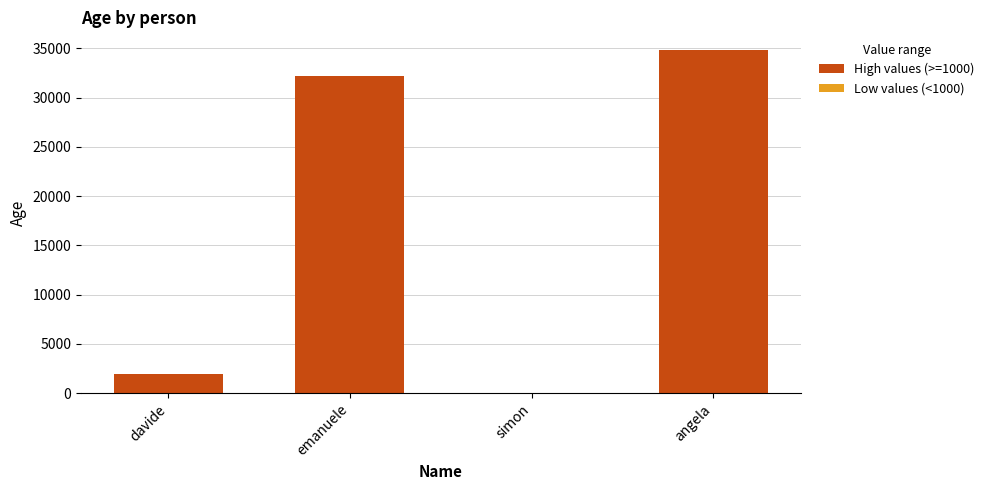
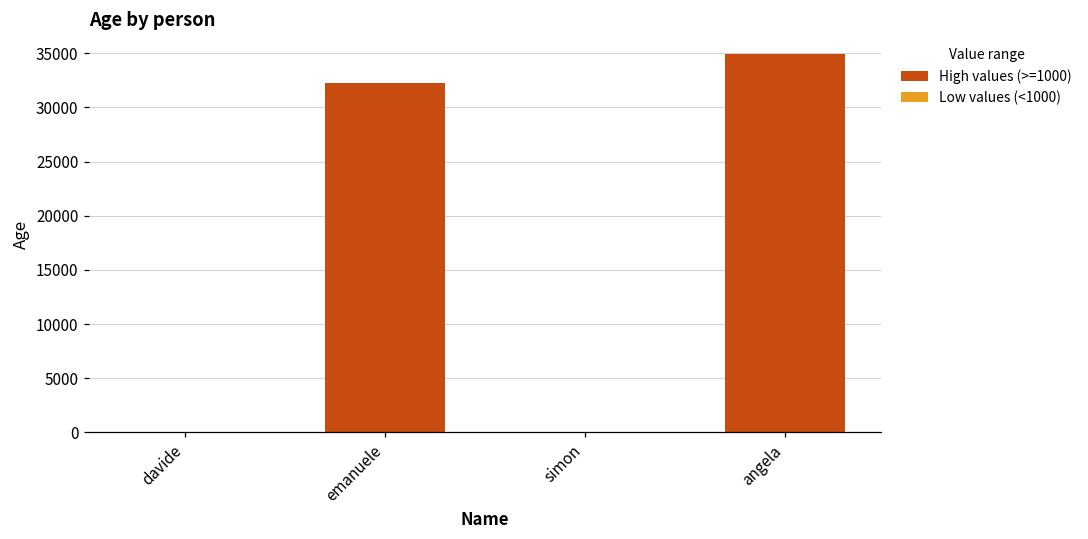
davide: 2000 -> 0
